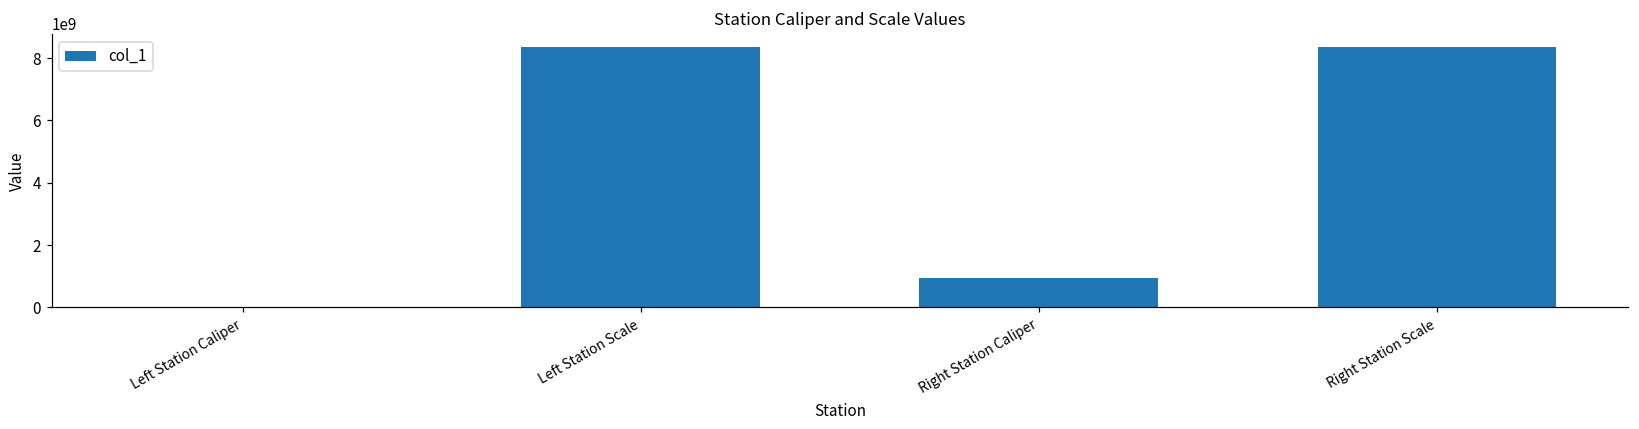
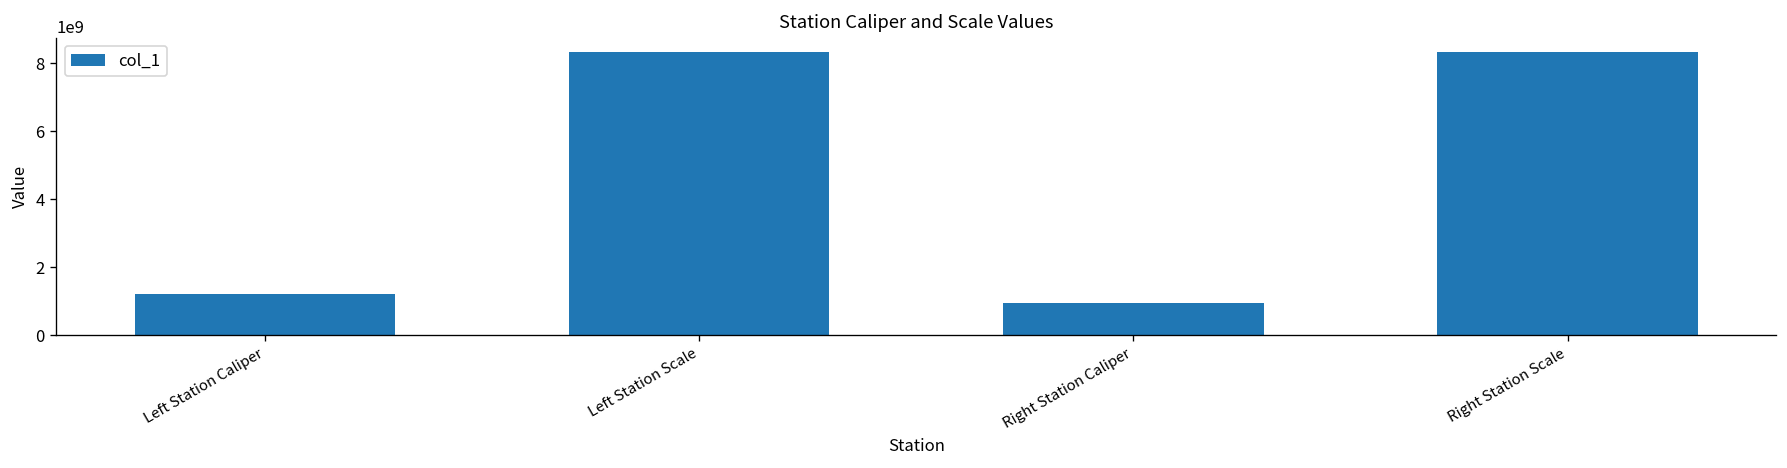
Left Station Caliper: 0 -> 1200000000
